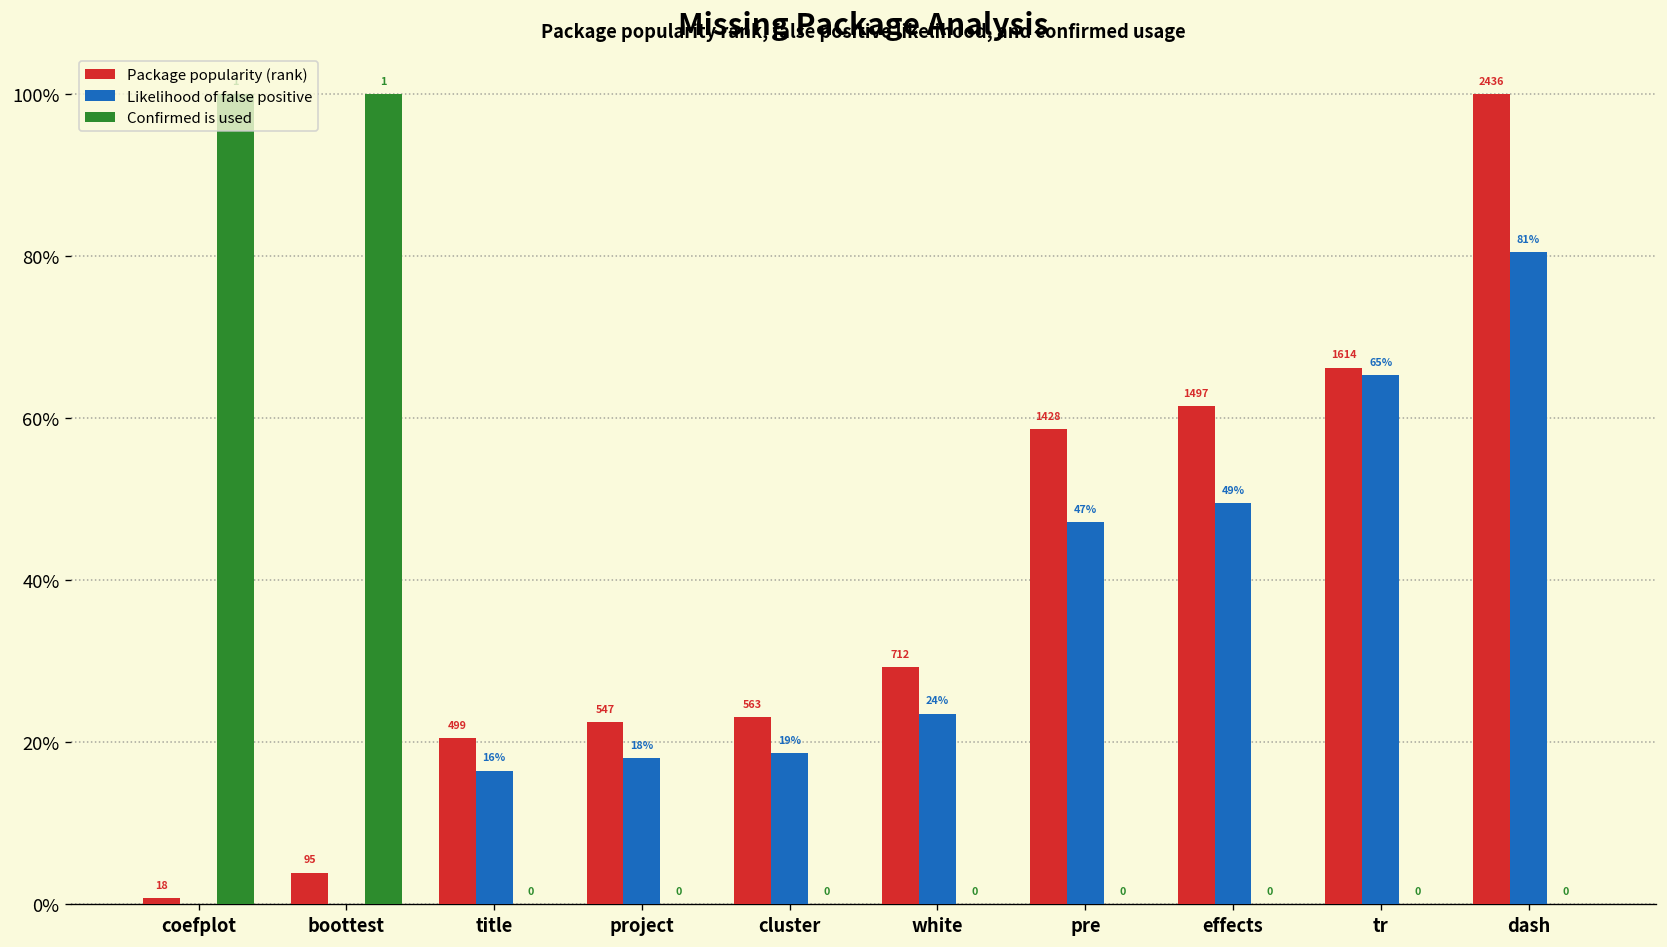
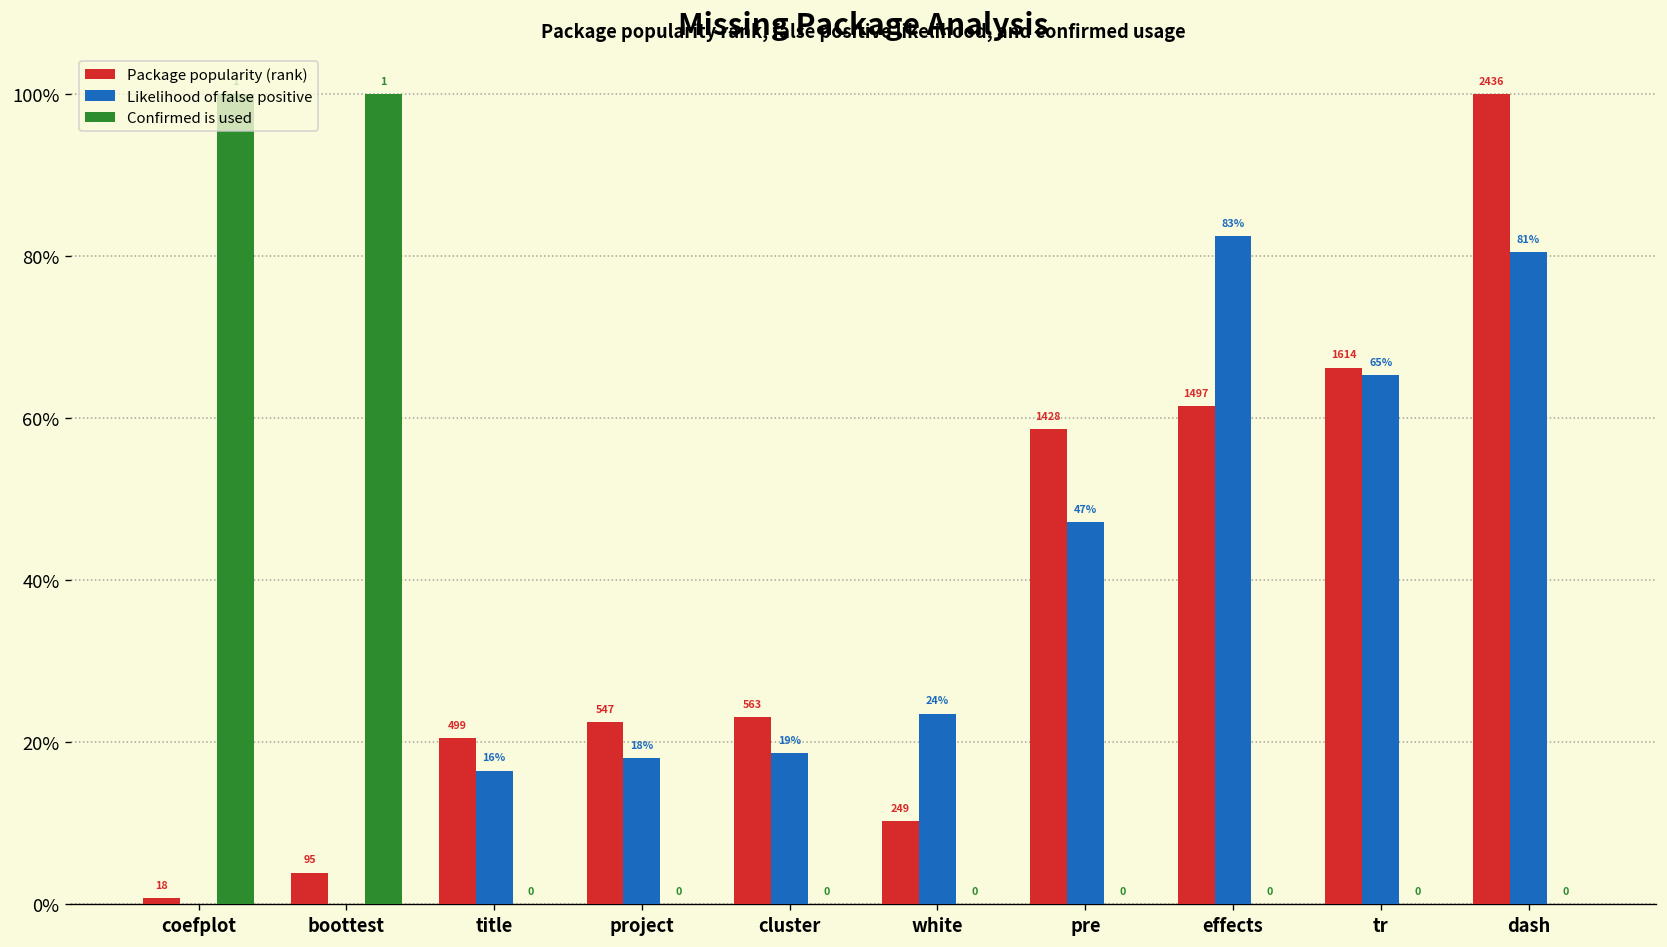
Package popularity (rank), white: 712 -> 249
Likelihood of false positive, effects: 49% -> 83%
